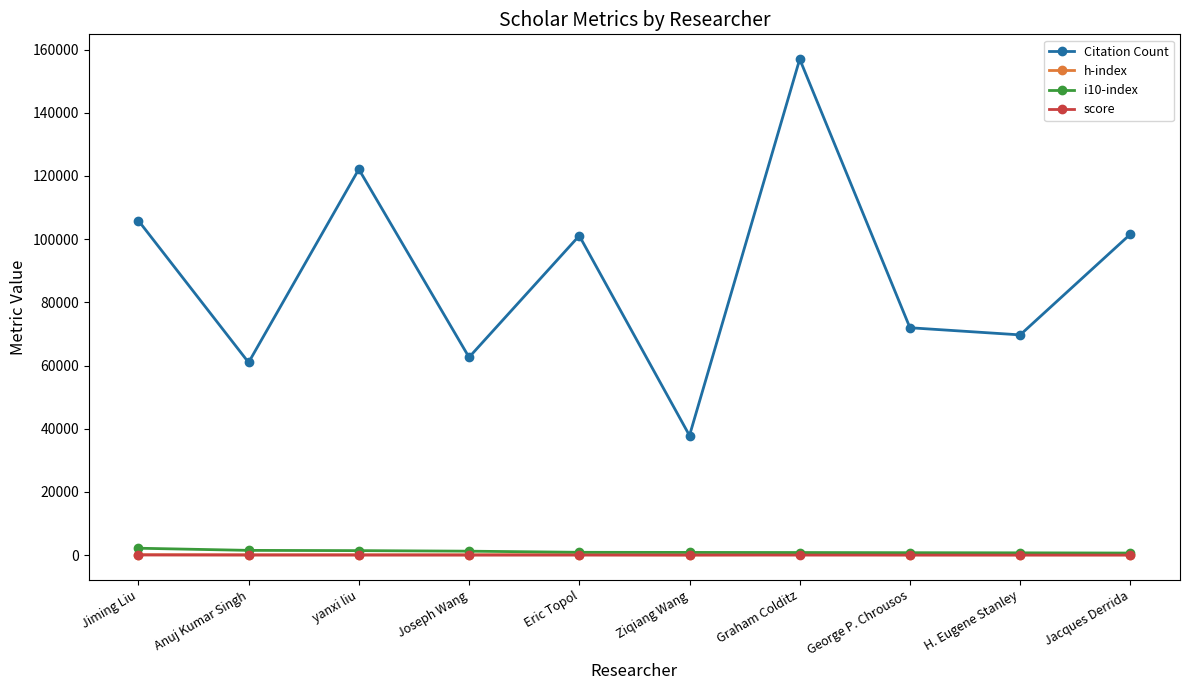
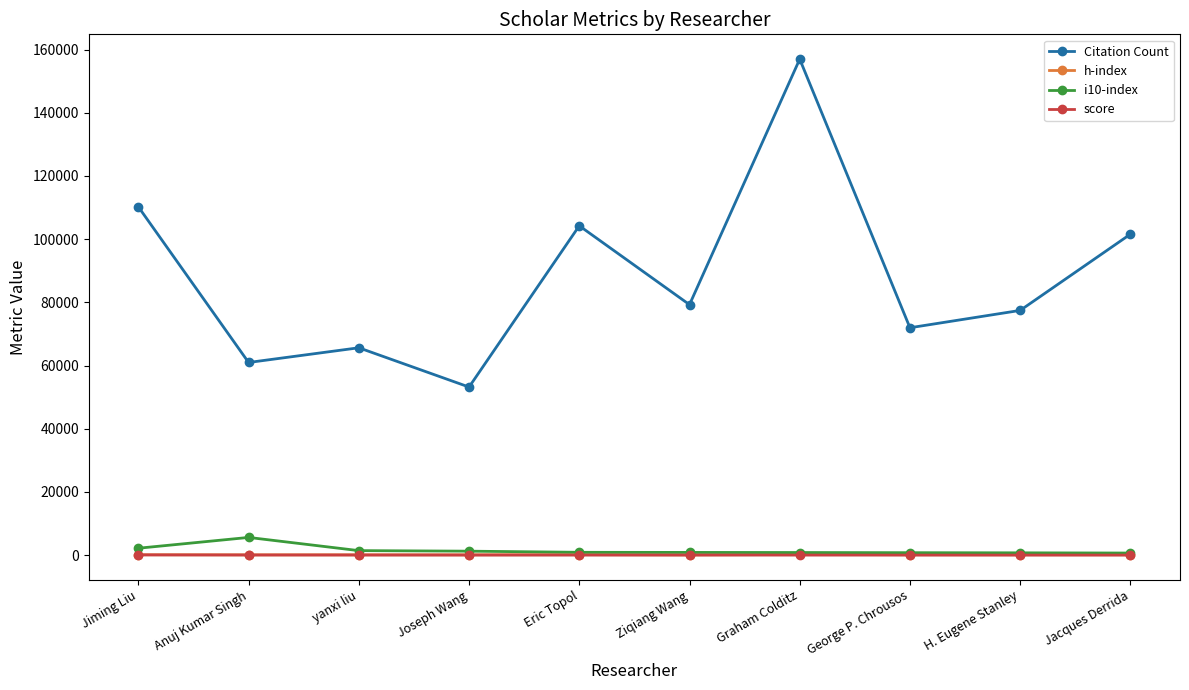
Citation Count, Jiming Liu: 106000 -> 110000
i10-index, Anuj Kumar Singh: 2000 -> 6000
Citation Count, yanxi liu: 122000 -> 66000
Citation Count, Joseph Wang: 63000 -> 53000
Citation Count, Eric Topol: 101000 -> 104000
Citation Count, Ziqiang Wang: 38000 -> 79000
Citation Count, H. Eugene Stanley: 70000 -> 77000
